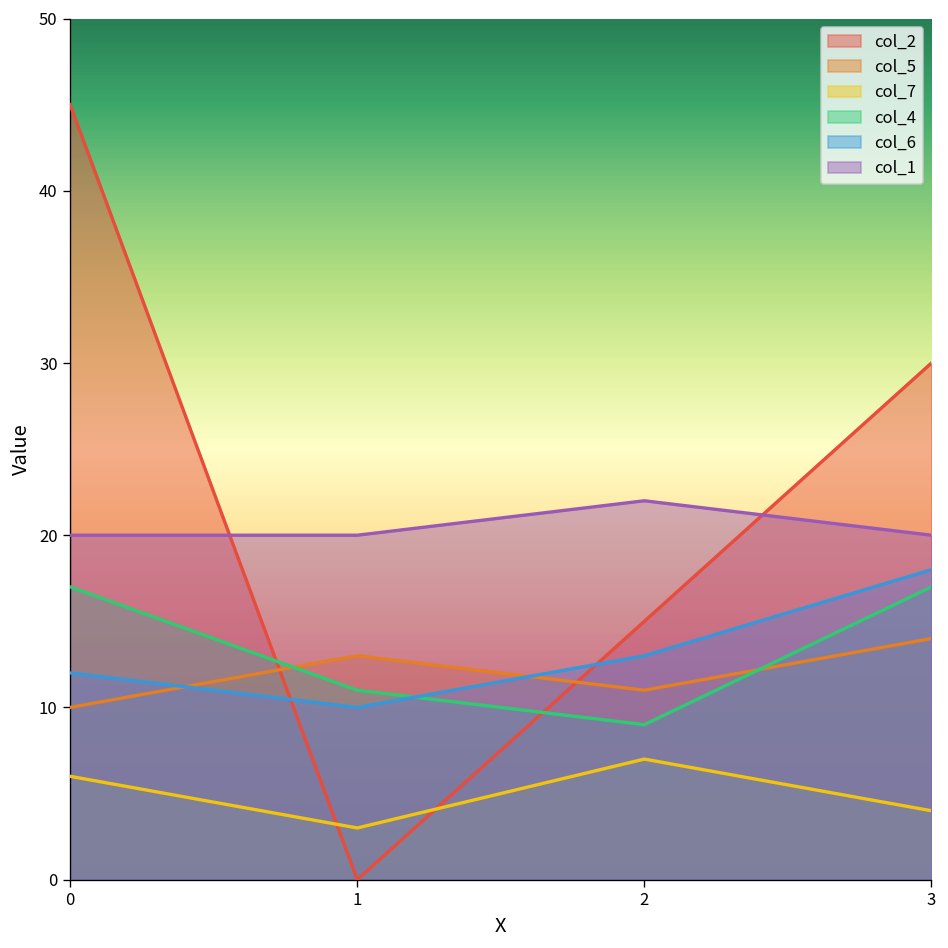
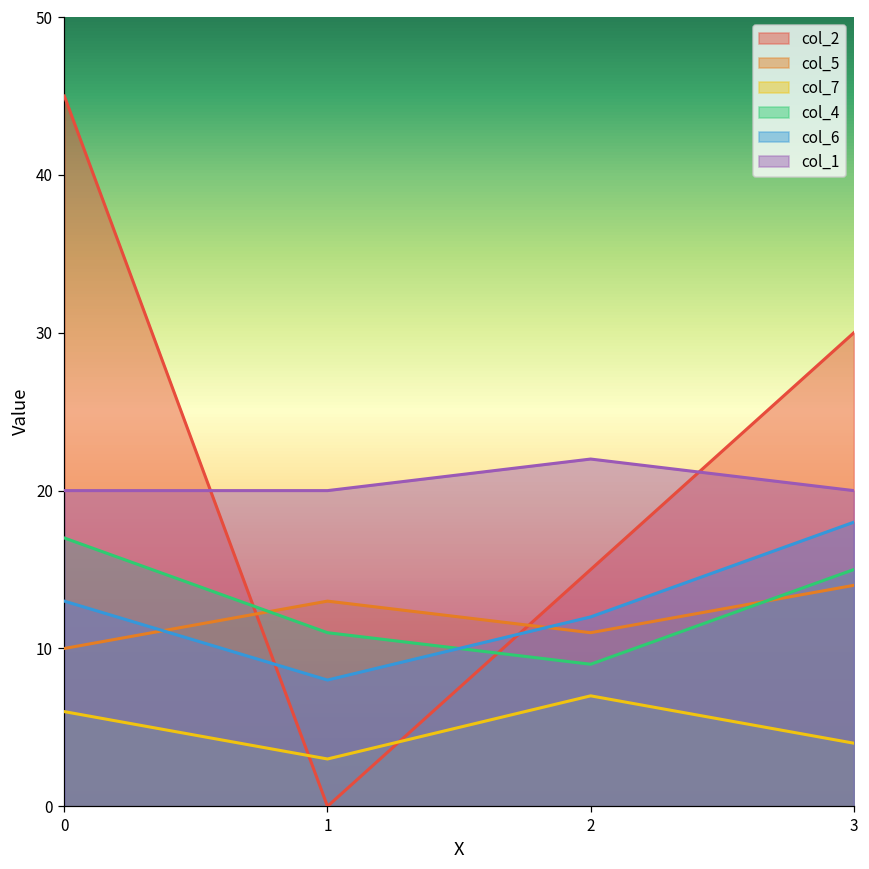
col_6, 0: 12 -> 13
col_6, 1: 10 -> 8
col_6, 2: 13 -> 12
col_4, 3: 17 -> 15
